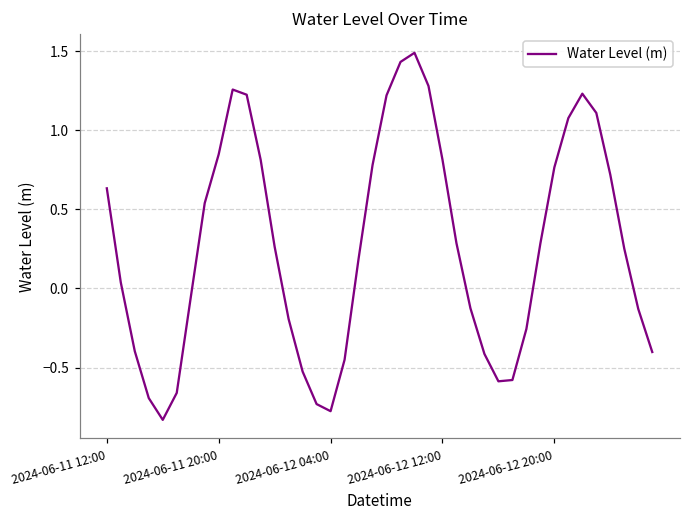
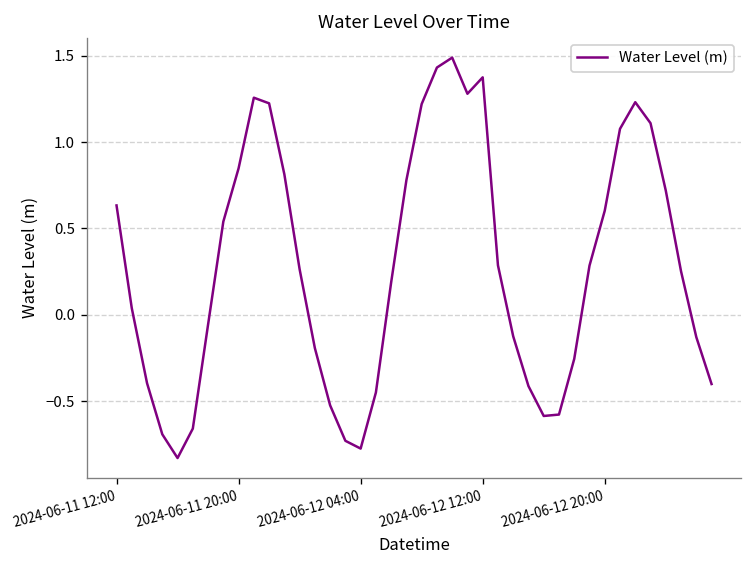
2024-06-12 12:00: 0.81 -> 1.37
2024-06-12 20:00: 0.76 -> 0.60
